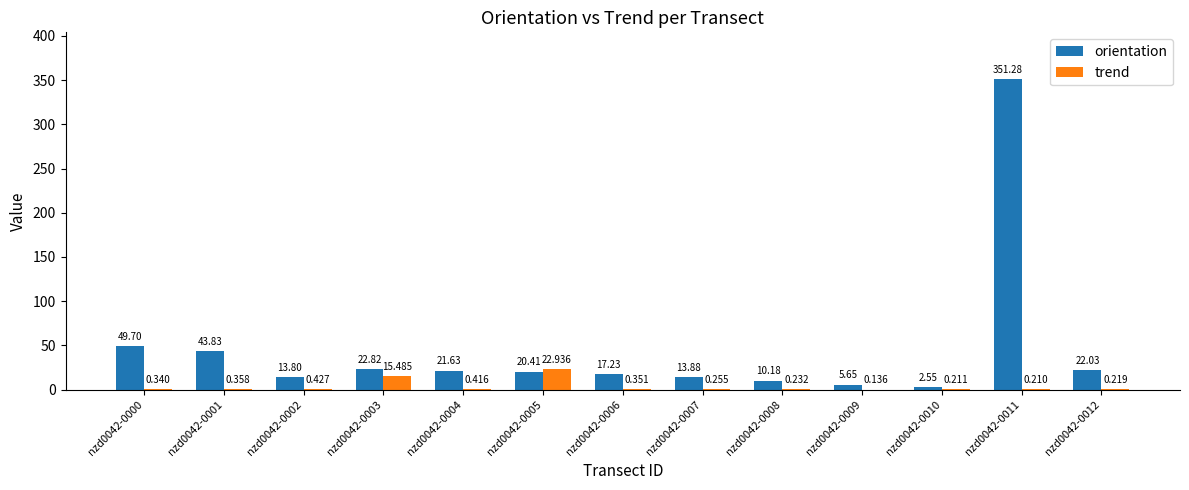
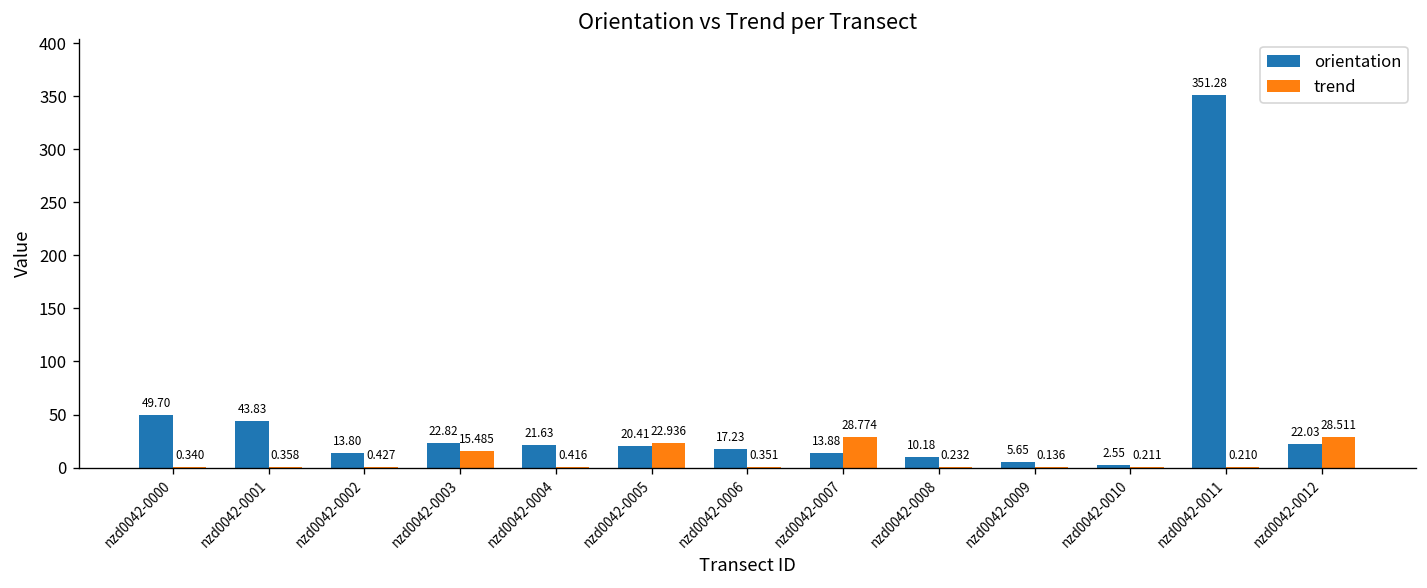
trend, nzd0042-0007: 0.255 -> 28.774
trend, nzd0042-0012: 0.219 -> 28.511
